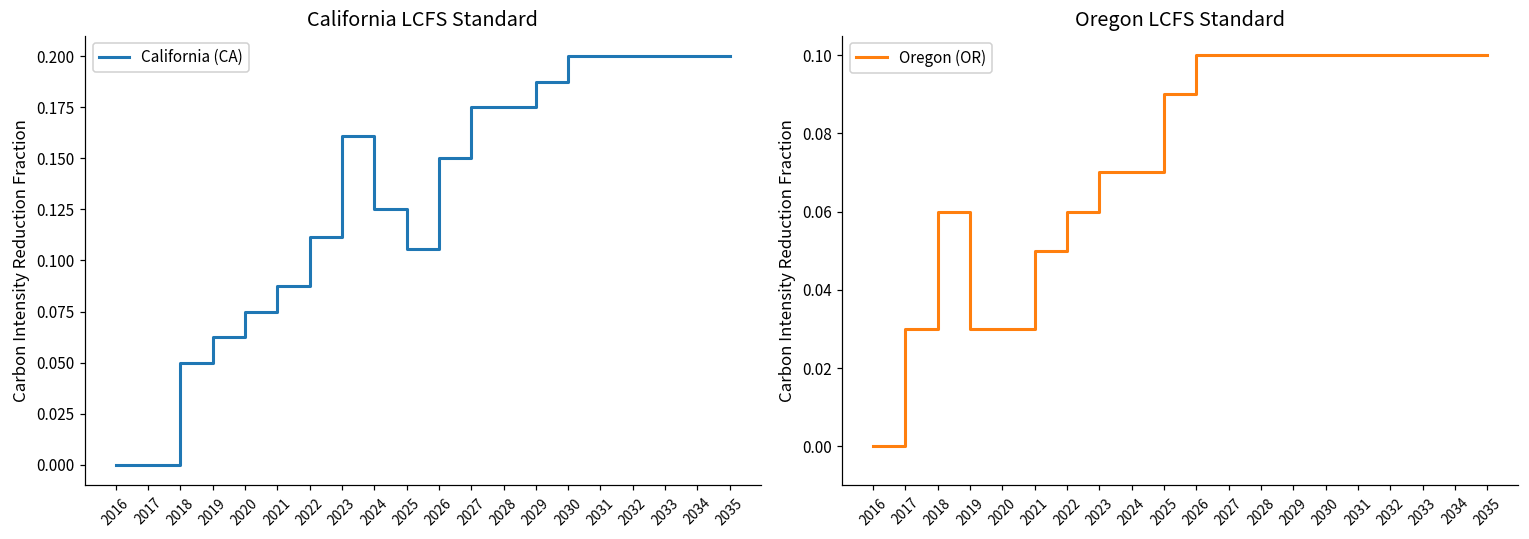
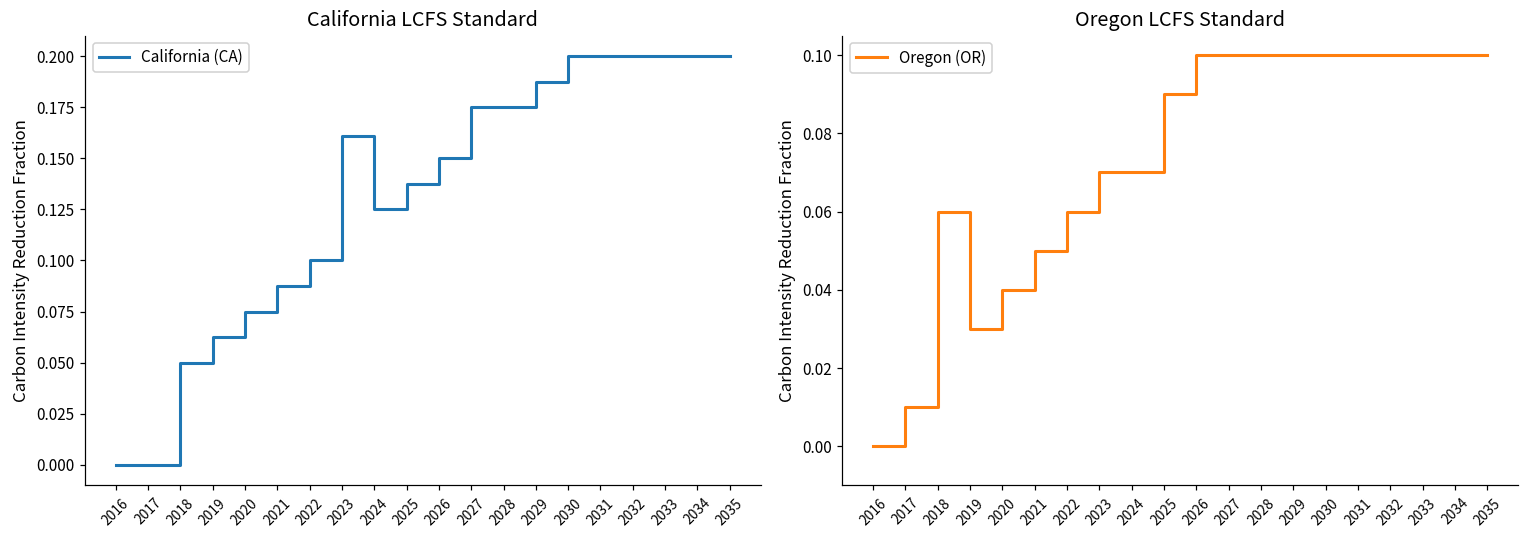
California LCFS Standard, 2022: 0.112 -> 0.100
California LCFS Standard, 2025: 0.106 -> 0.137
Oregon LCFS Standard, 2017: 0.03 -> 0.01
Oregon LCFS Standard, 2020: 0.03 -> 0.04
